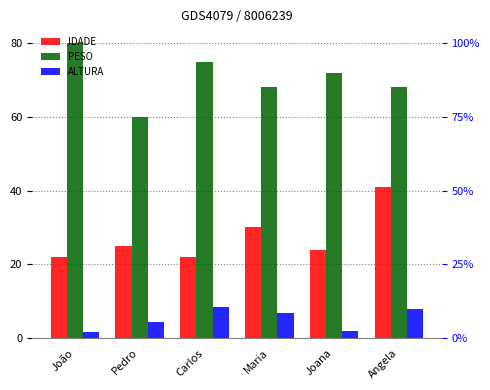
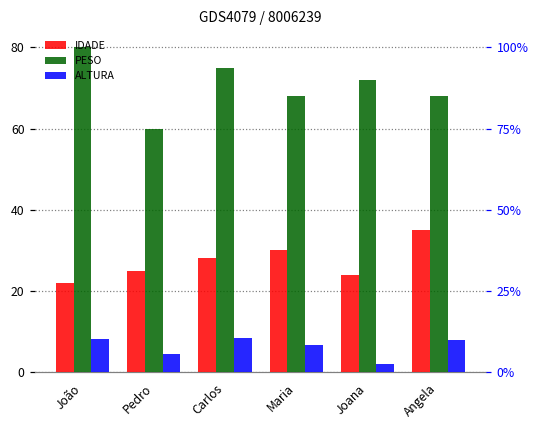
ALTURA, João: 2 -> 8
IDADE, Carlos: 22 -> 28
IDADE, Angela: 41 -> 35
